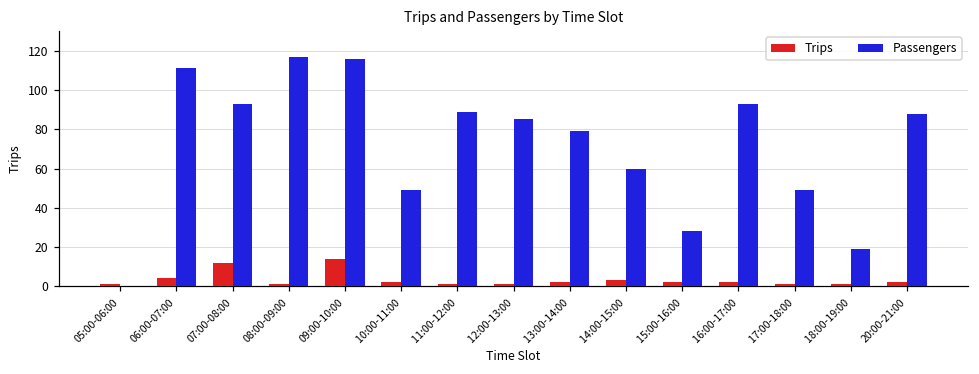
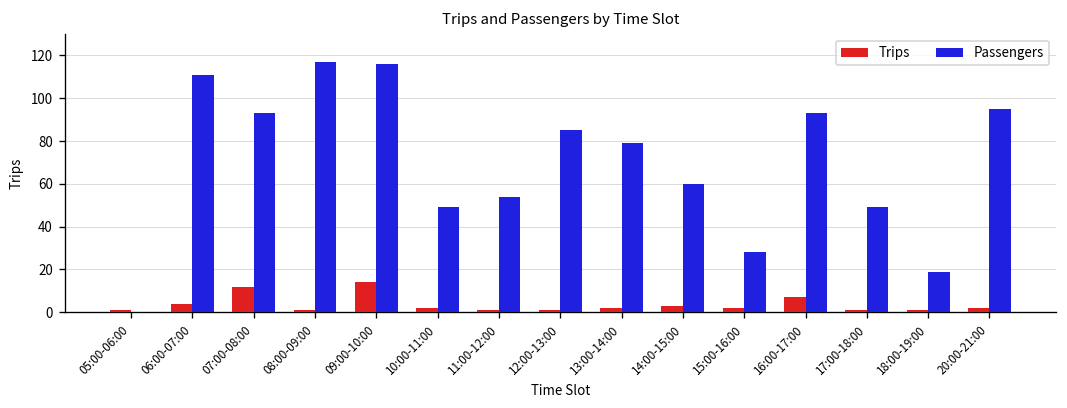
Passengers, 11:00-12:00: 89 -> 54
Trips, 16:00-17:00: 2 -> 7
Passengers, 20:00-21:00: 88 -> 95
